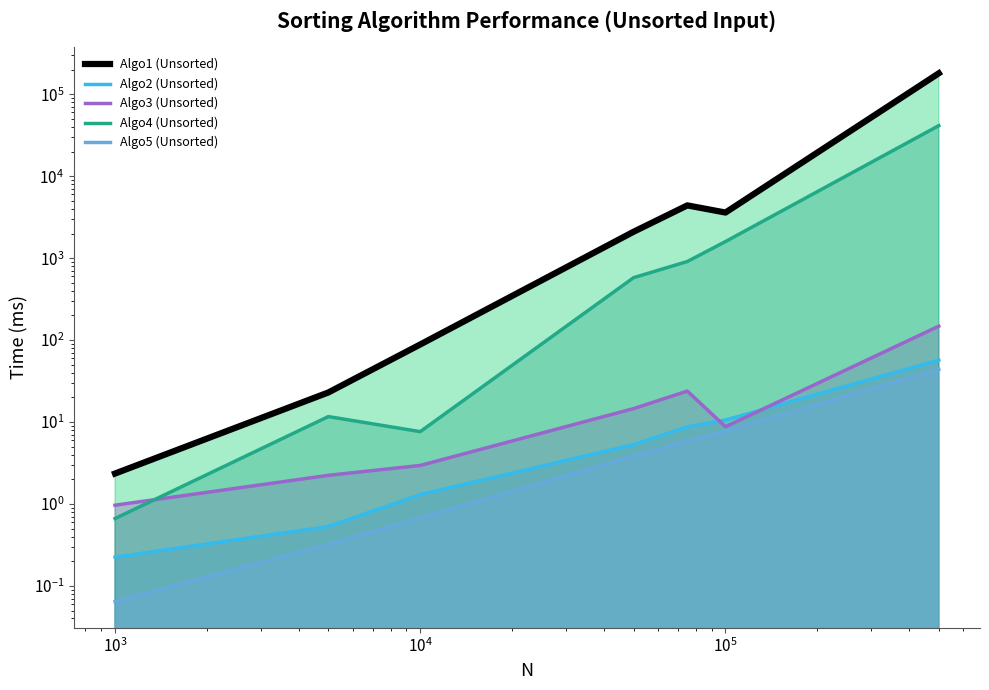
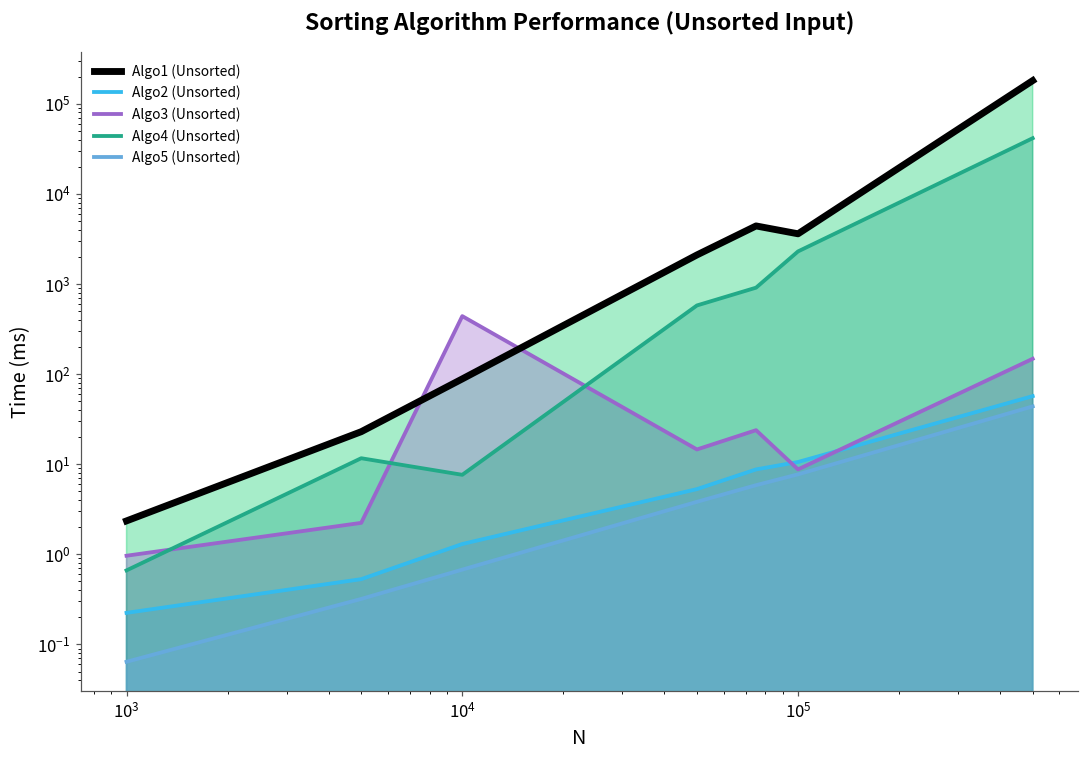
Algo3 (Unsorted), 10^4: 3.0 -> 400
Algo4 (Unsorted), 10^5: 1600 -> 2300
